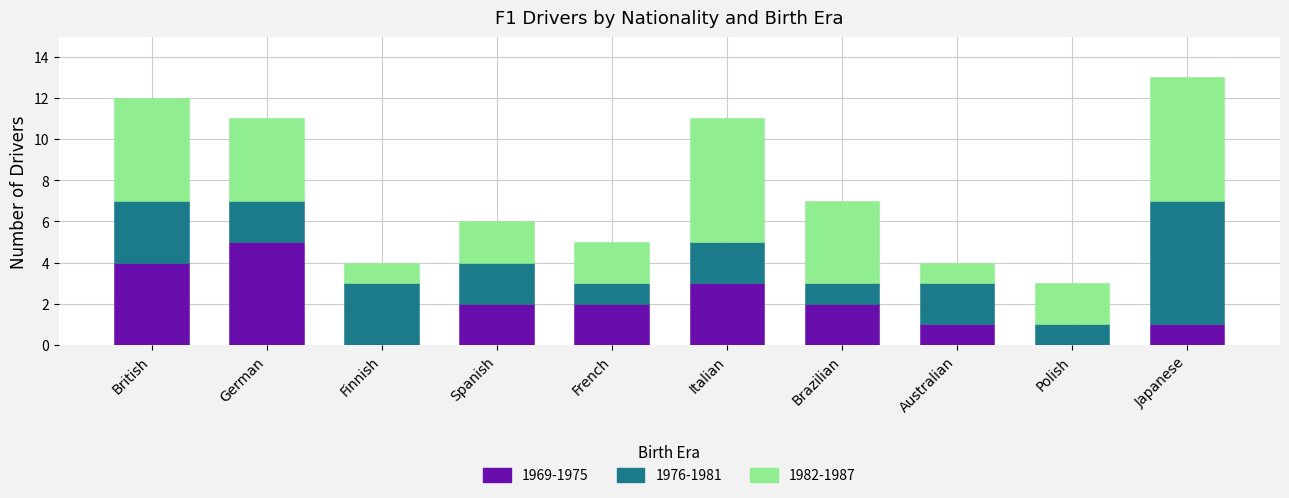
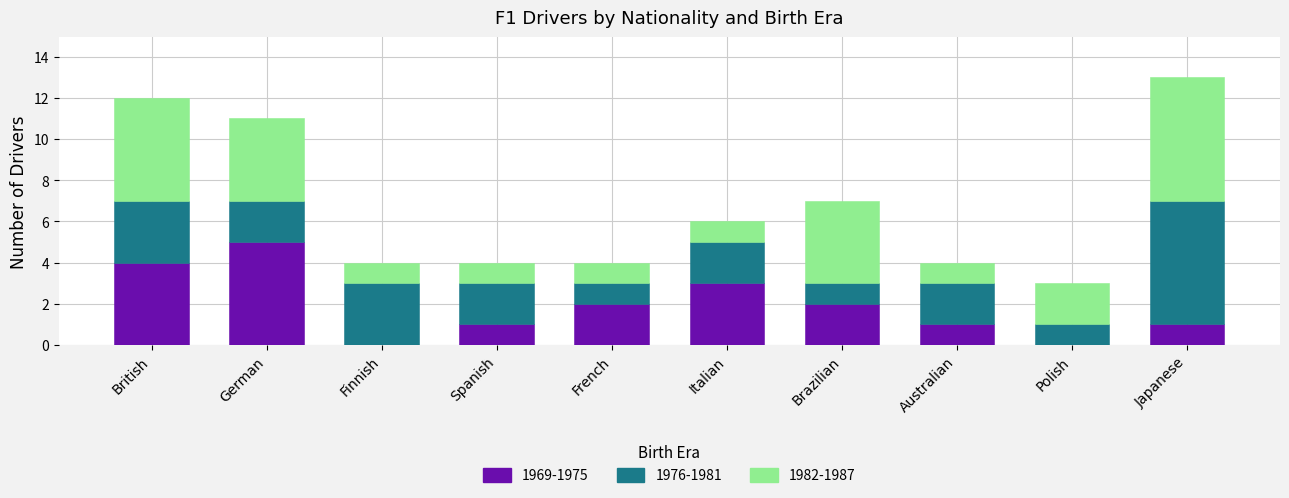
1969-1975, Spanish: 2 -> 1
1982-1987, Spanish: 2 -> 1
1982-1987, French: 2 -> 1
1982-1987, Italian: 6 -> 1
